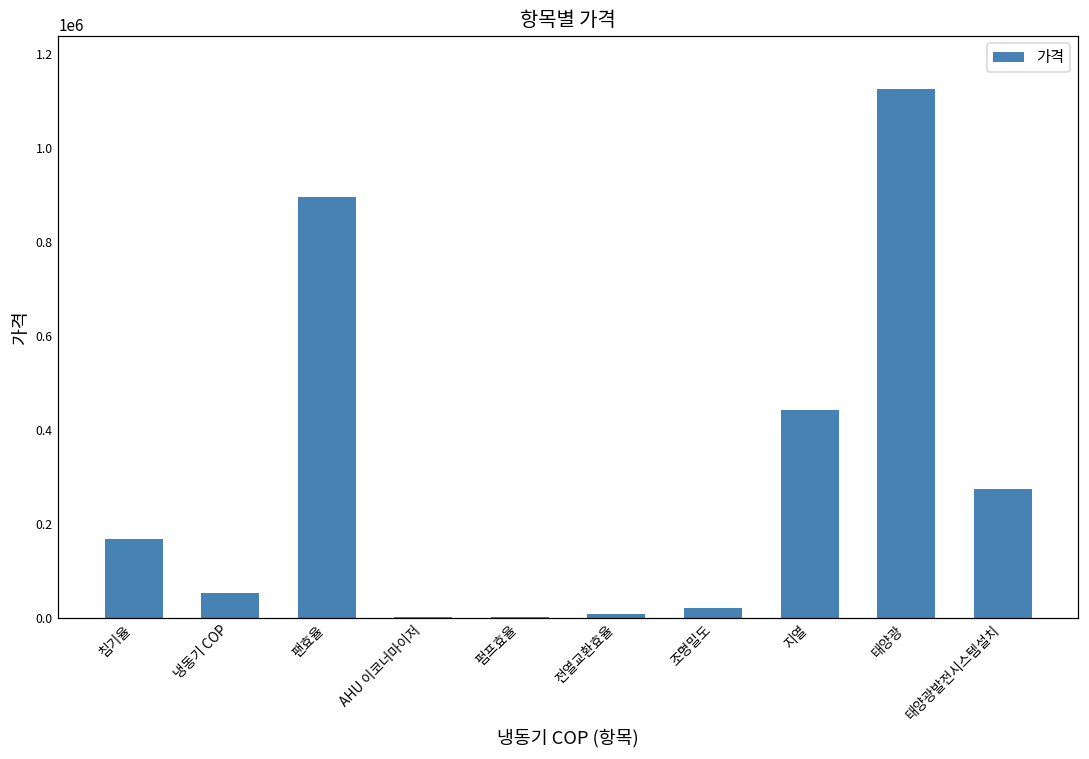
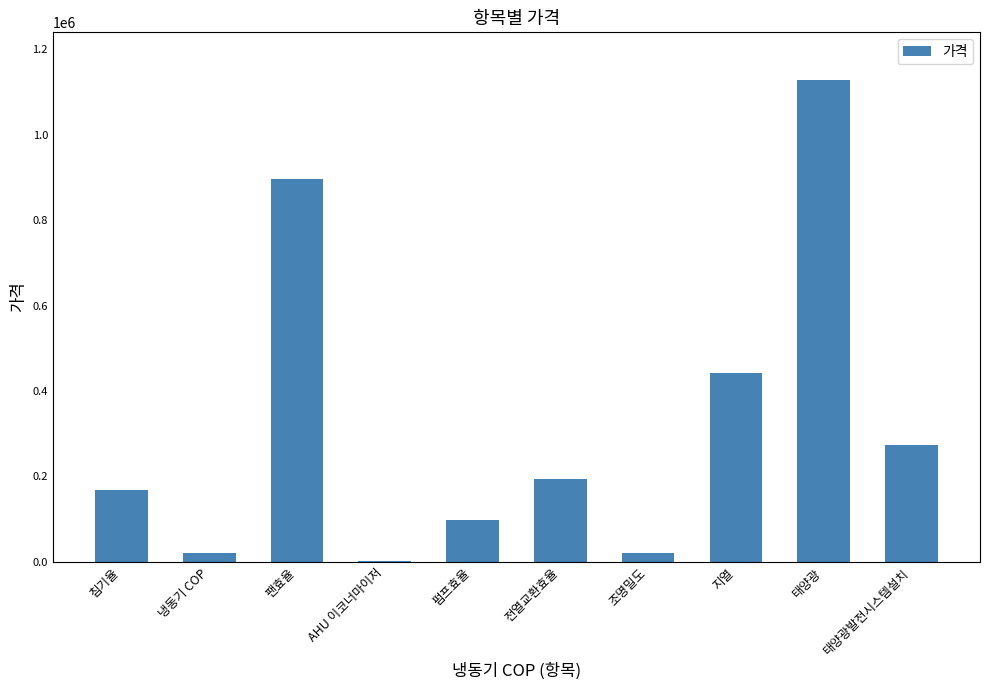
냉동기 COP: 50000 -> 20000
펌프효율: 0 -> 100000
전열교환효율: 10000 -> 190000
